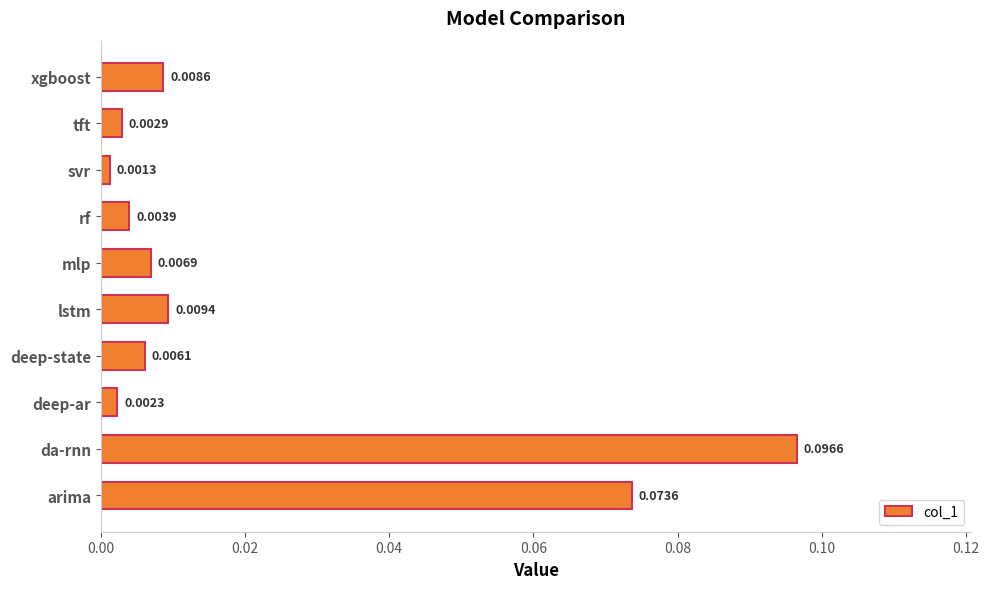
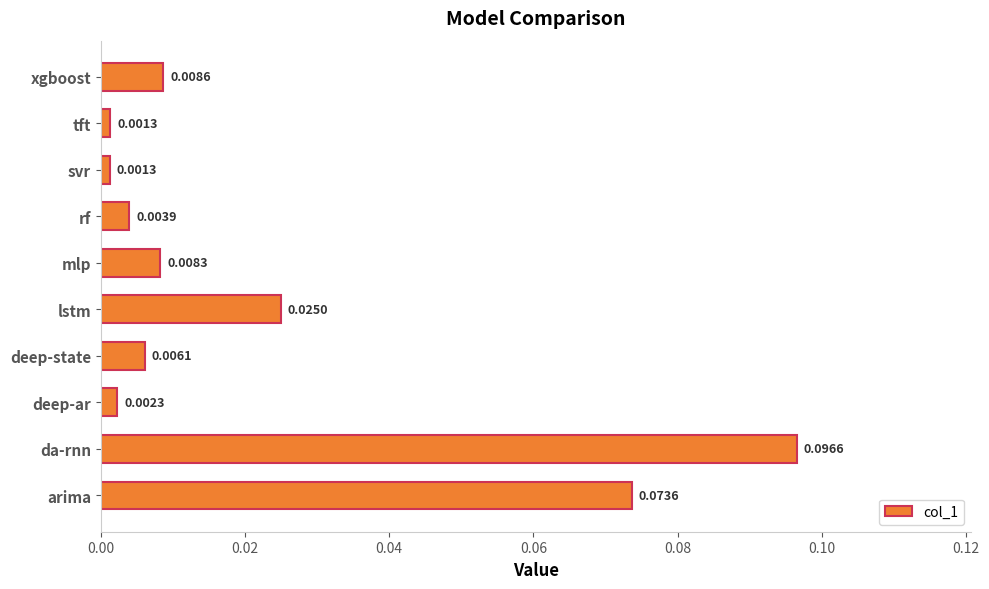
tft: 0.0029 -> 0.0013
mlp: 0.0069 -> 0.0083
lstm: 0.0094 -> 0.0250
